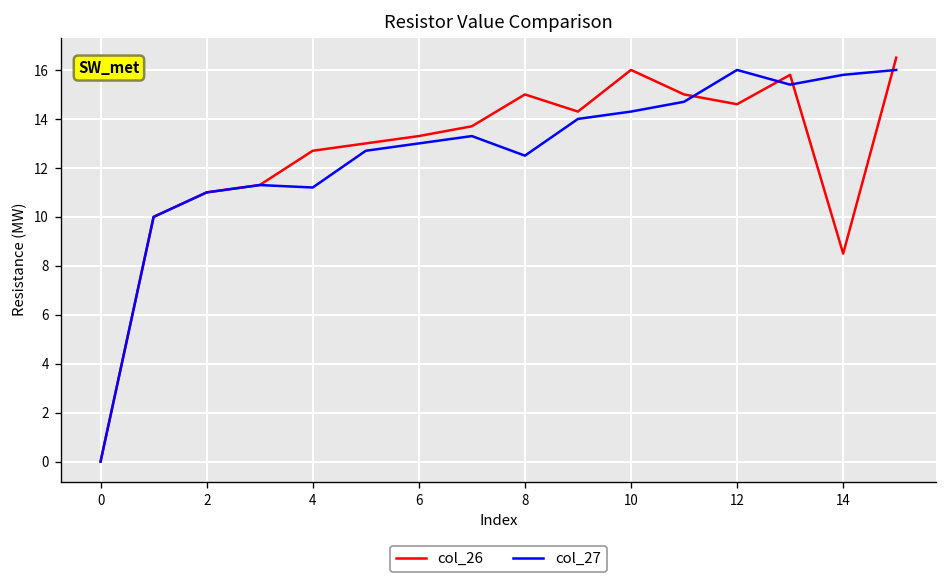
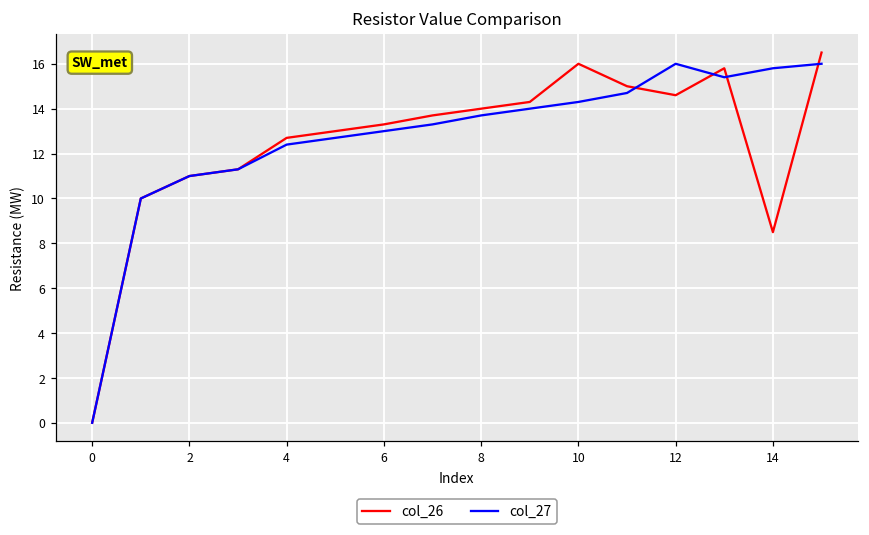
col_27, 4: 11.2 -> 12.4
col_26, 8: 15 -> 14
col_27, 8: 12.5 -> 13.7
